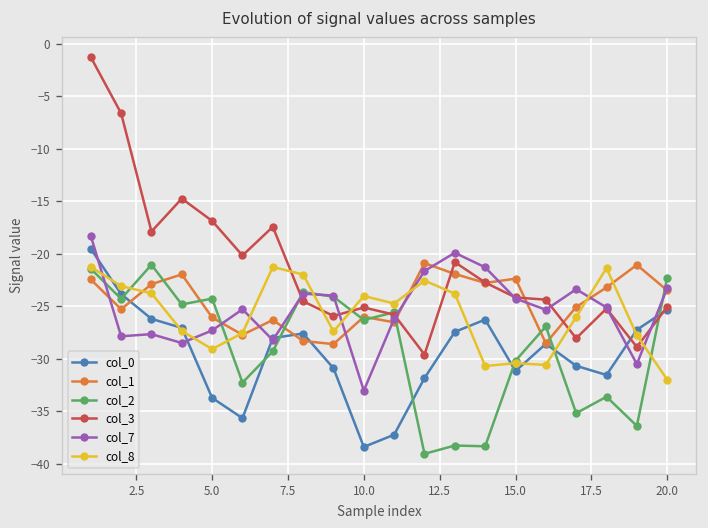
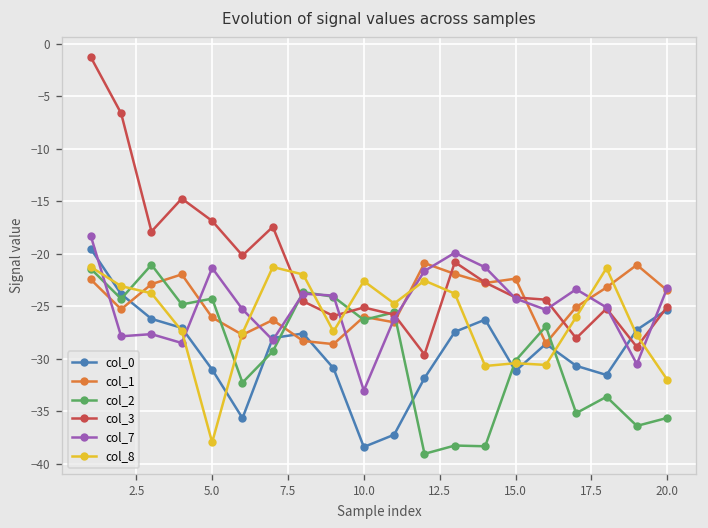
col_0, 5.0: -34 -> -31
col_7, 5.0: -27 -> -21
col_8, 5.0: -29 -> -38
col_8, 10.0: -24 -> -23
col_2, 20.0: -22 -> -36
